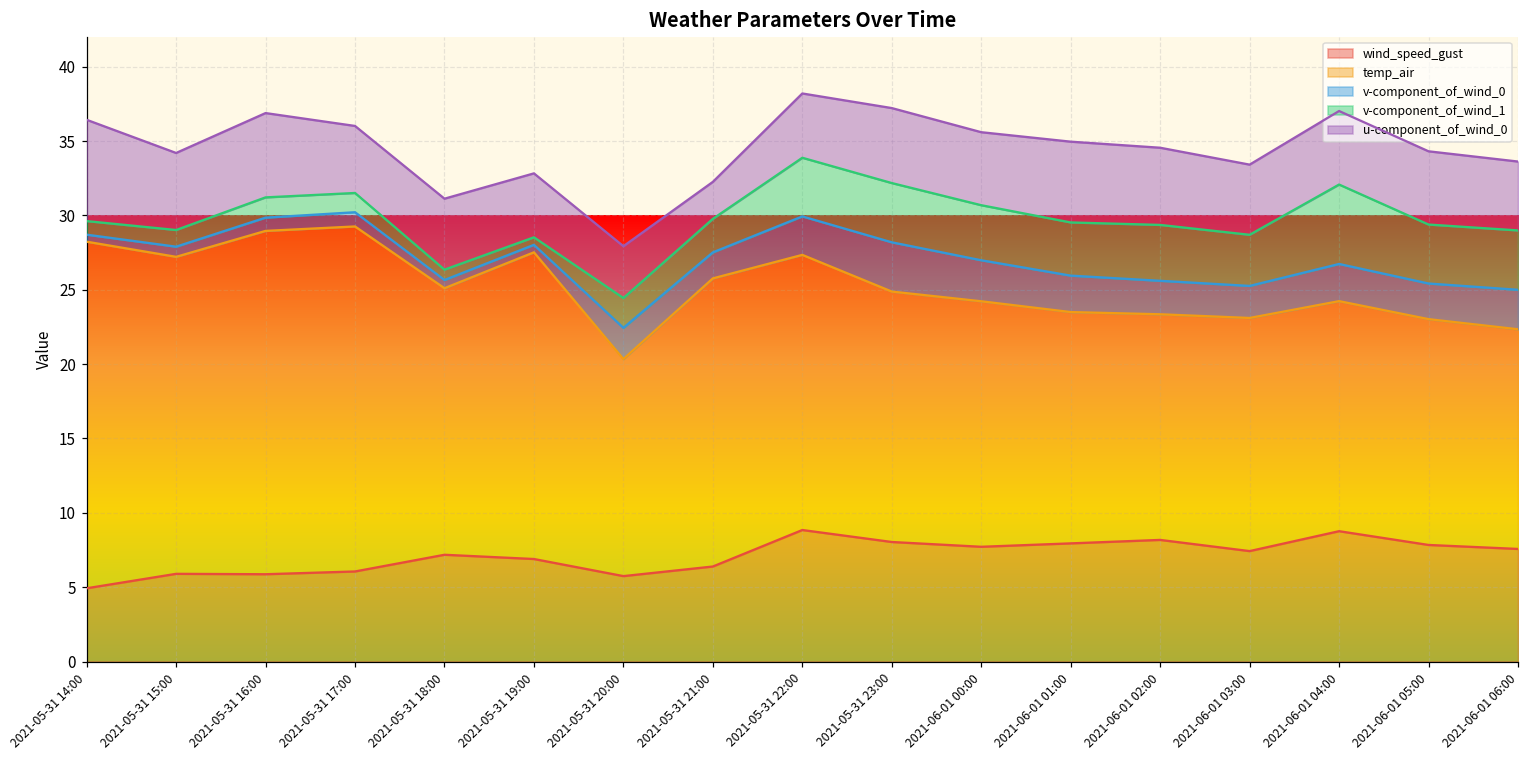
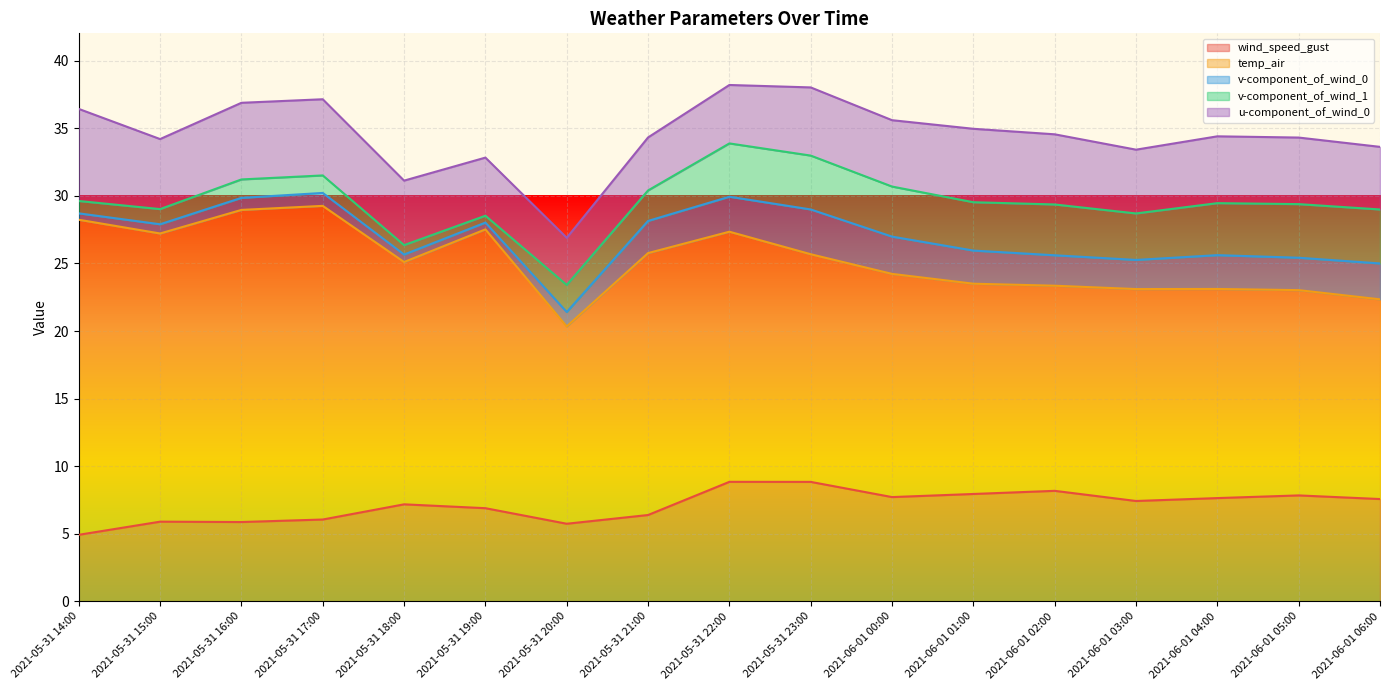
u-component_of_wind_0, 2021-05-31 17:00: 4.5 -> 5.6
v-component_of_wind_0, 2021-05-31 20:00: 2.1 -> 1.1
v-component_of_wind_0, 2021-05-31 21:00: 1.8 -> 2.4
u-component_of_wind_0, 2021-05-31 21:00: 2.5 -> 3.9
wind_speed_gust, 2021-05-31 23:00: 8.0 -> 8.8
wind_speed_gust, 2021-06-01 04:00: 8.8 -> 7.6
v-component_of_wind_1, 2021-06-01 04:00: 5.3 -> 3.8
